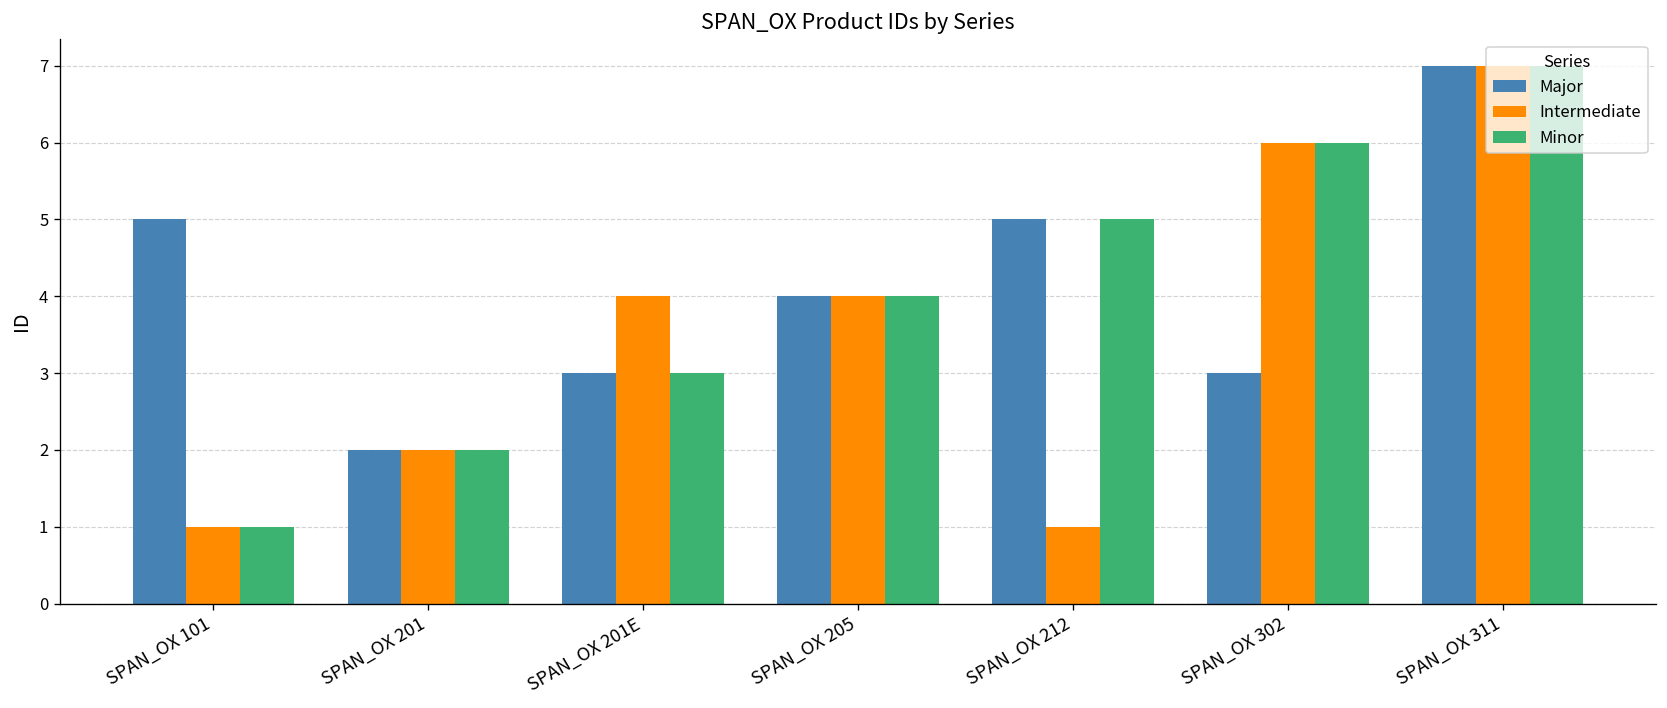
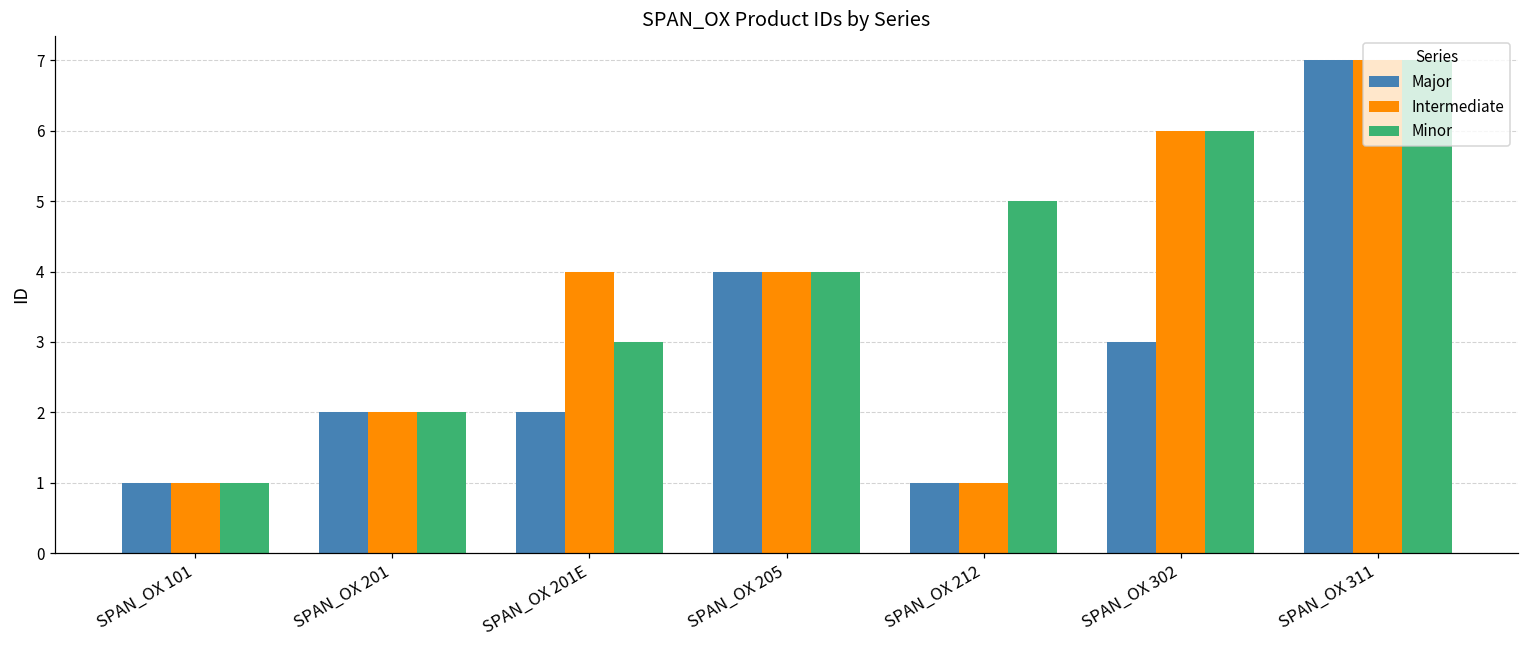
Major, SPAN_OX 101: 5 -> 1
Major, SPAN_OX 201E: 3 -> 2
Major, SPAN_OX 212: 5 -> 1
